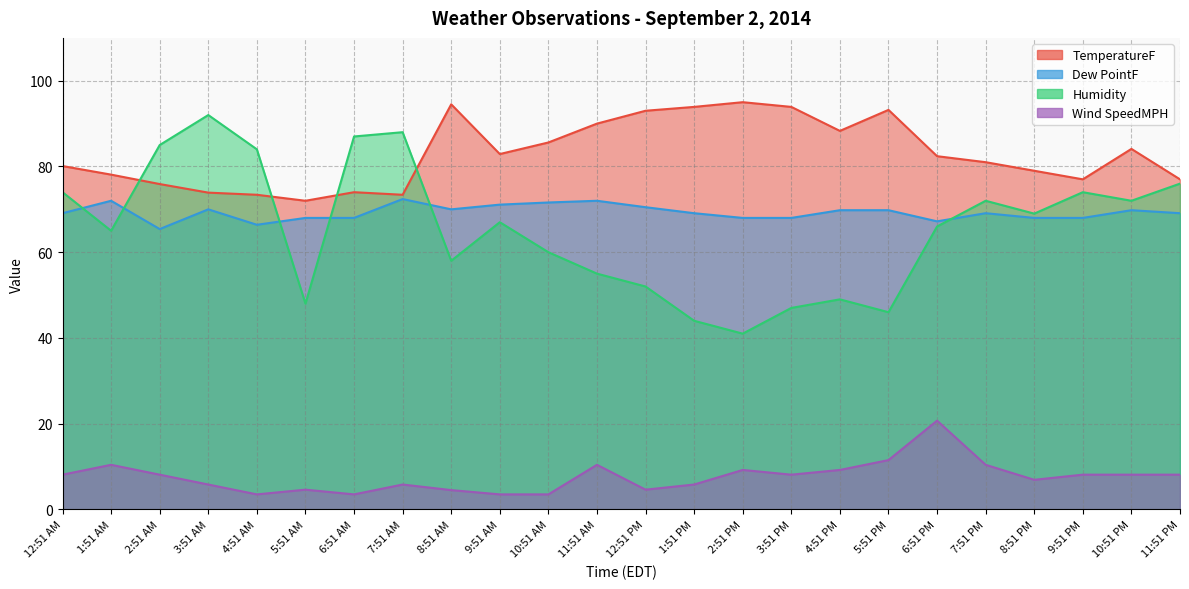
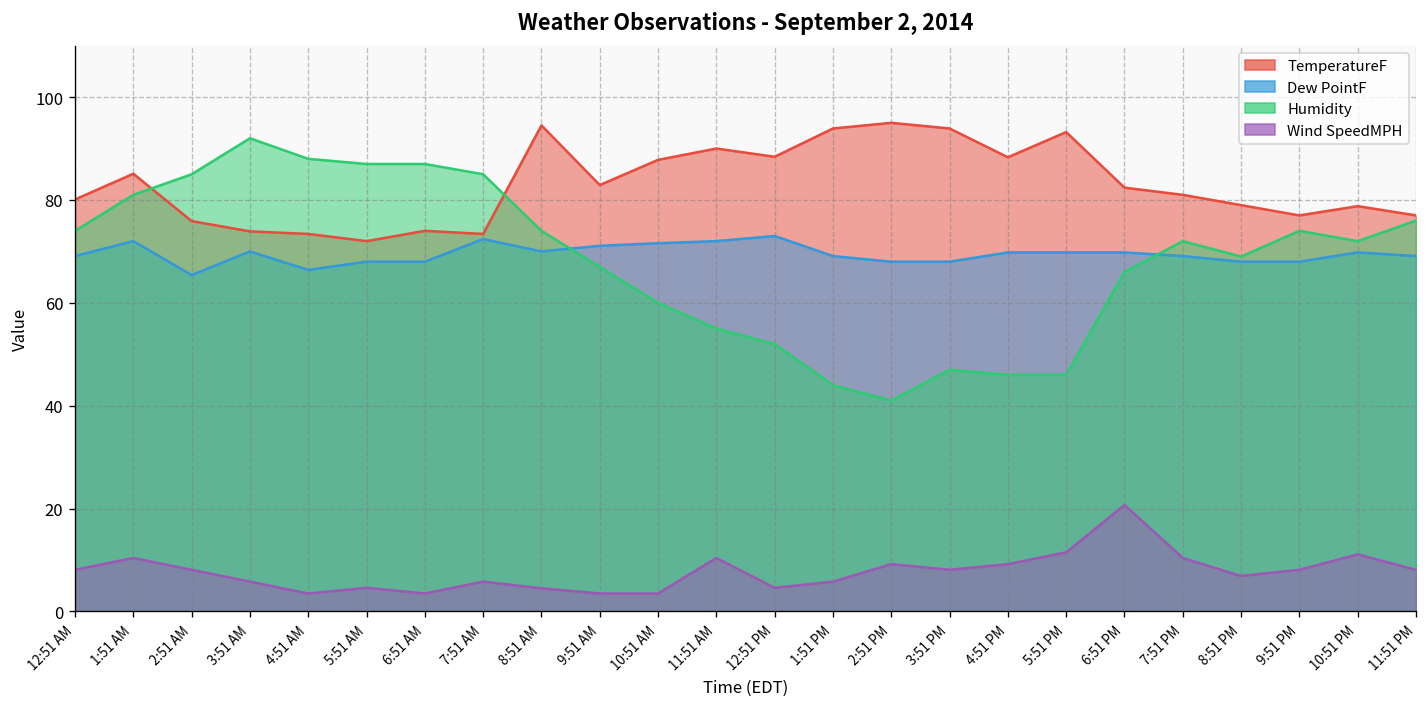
TemperatureF, 1:51 AM: 78 -> 85
Humidity, 1:51 AM: 65 -> 81
Humidity, 4:51 AM: 84 -> 88
Humidity, 5:51 AM: 48 -> 87
Humidity, 7:51 AM: 88 -> 85
Humidity, 8:51 AM: 58 -> 74
TemperatureF, 10:51 AM: 86 -> 88
TemperatureF, 12:51 PM: 93 -> 88
Dew PointF, 12:51 PM: 71 -> 73
Humidity, 4:51 PM: 49 -> 46
Dew PointF, 6:51 PM: 67 -> 70
TemperatureF, 10:51 PM: 84 -> 79
Wind SpeedMPH, 10:51 PM: 8 -> 11
